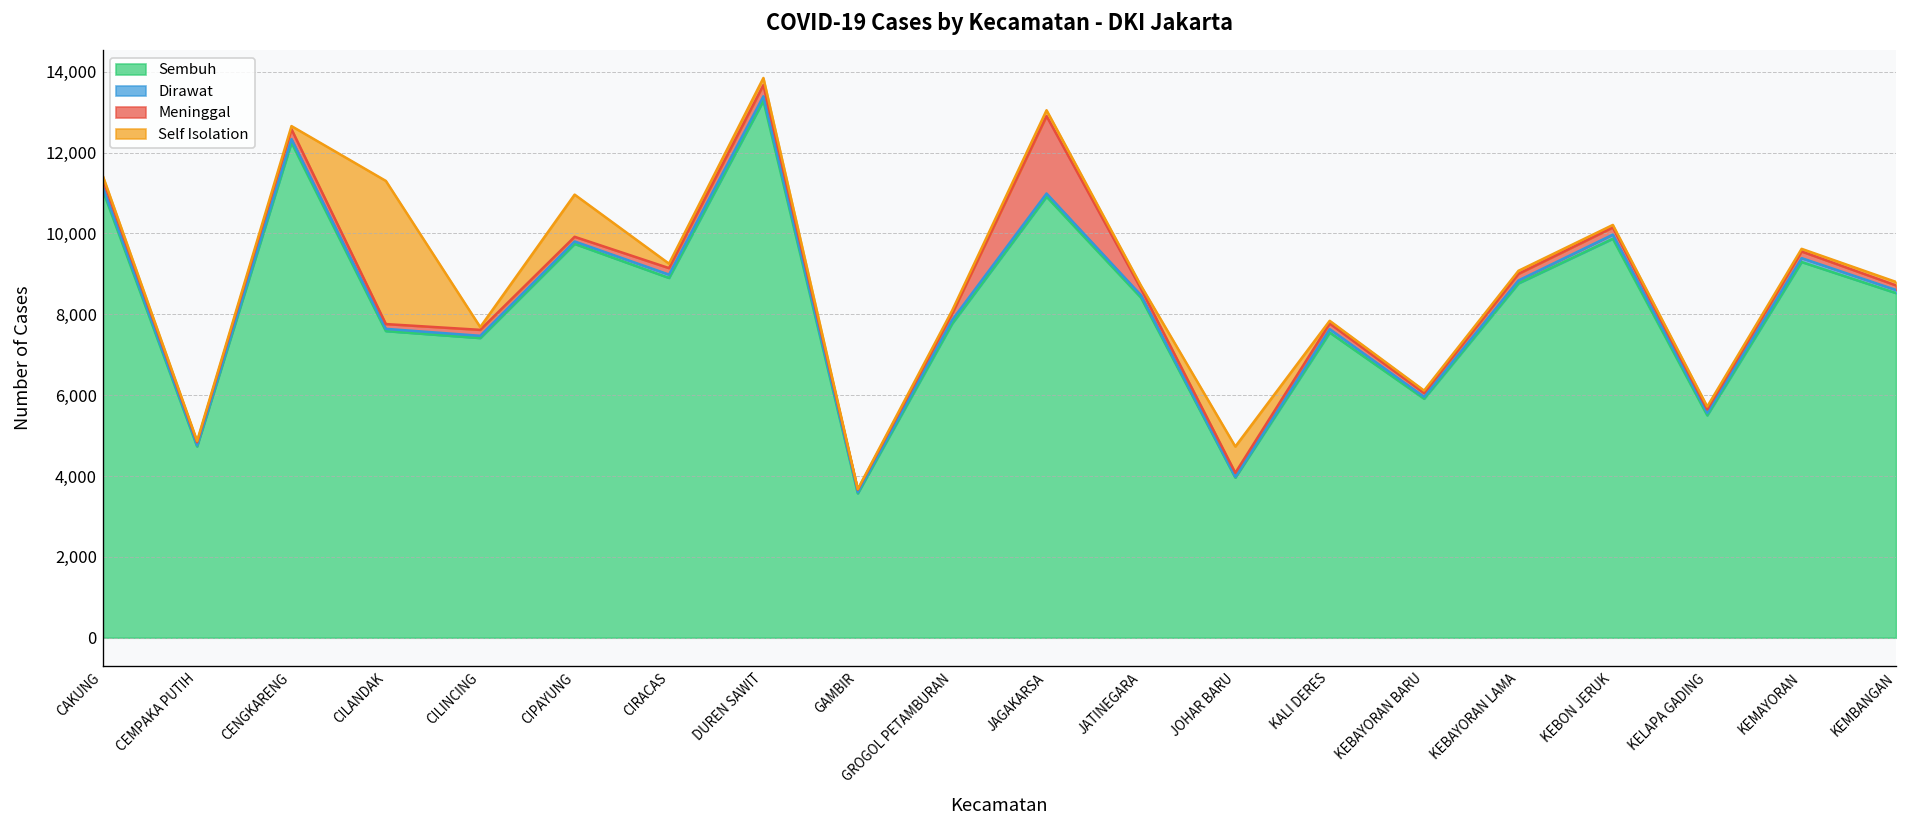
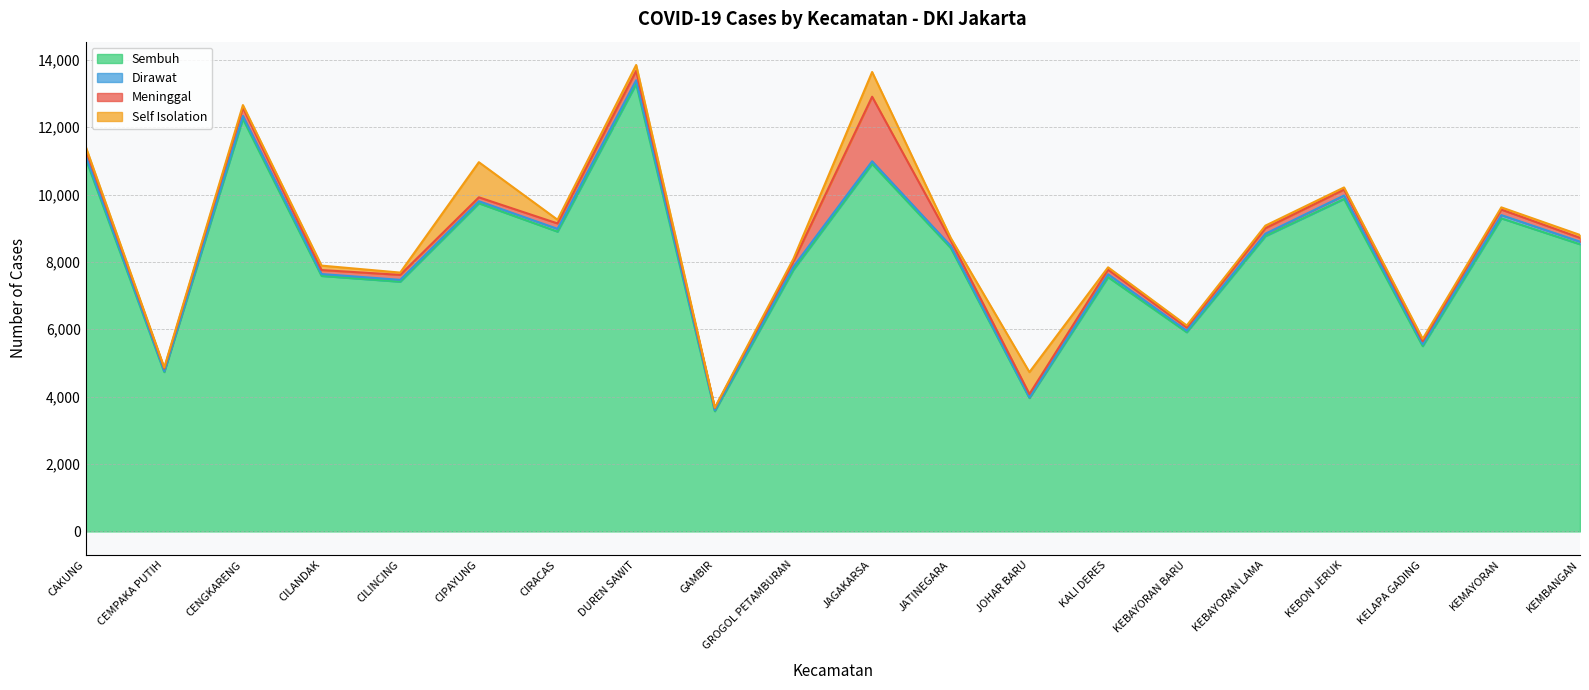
Self Isolation, CILANDAK: 3,500 -> 100
Self Isolation, JAGAKARSA: 100 -> 700
